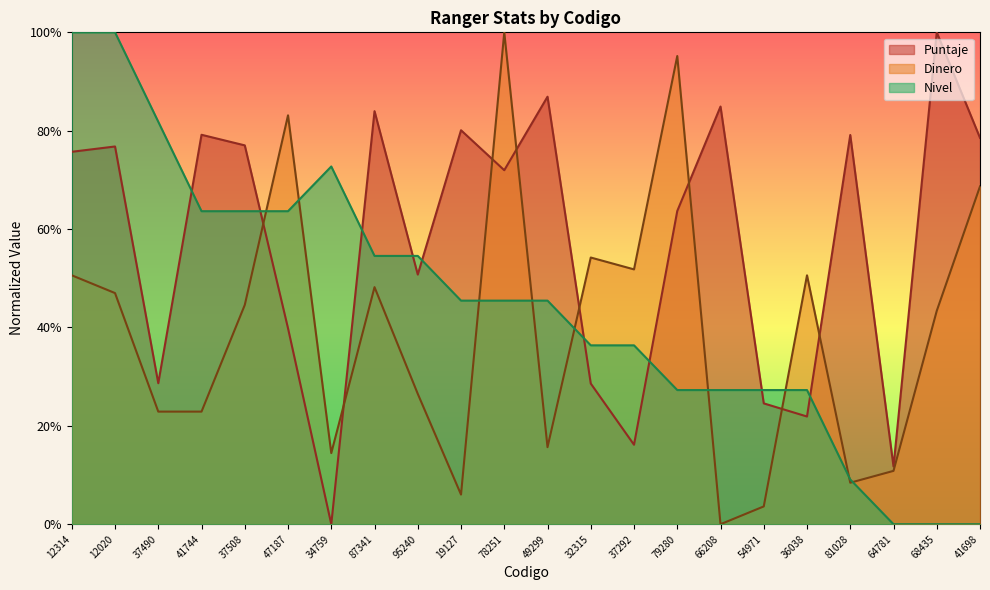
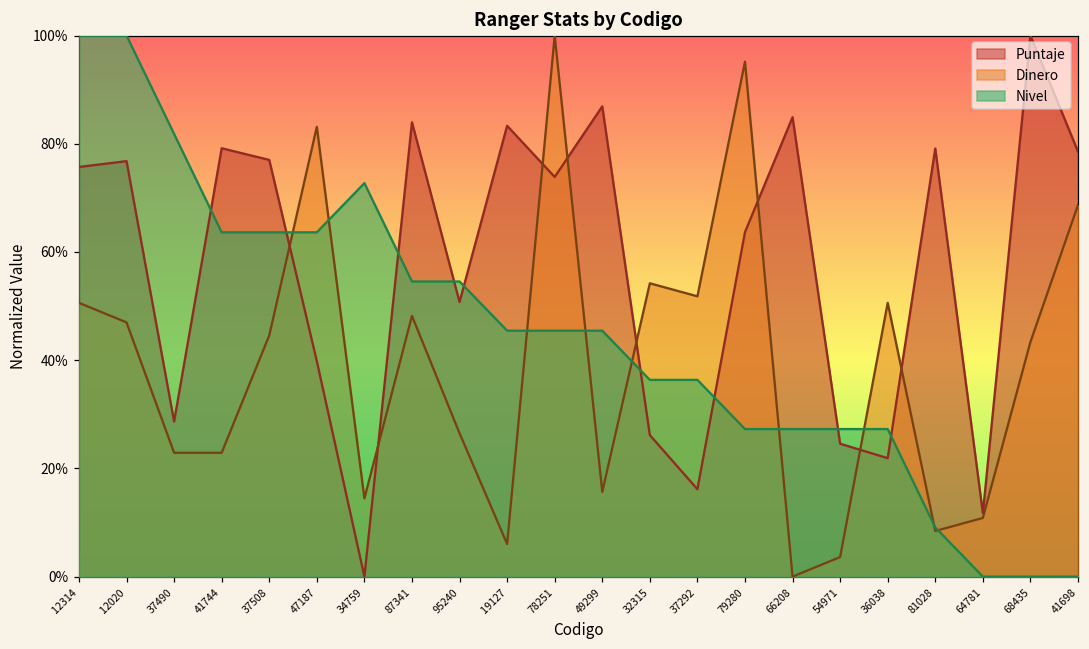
Puntaje, 19127: 80% -> 83%
Puntaje, 78251: 72% -> 74%
Puntaje, 32315: 29% -> 26%
